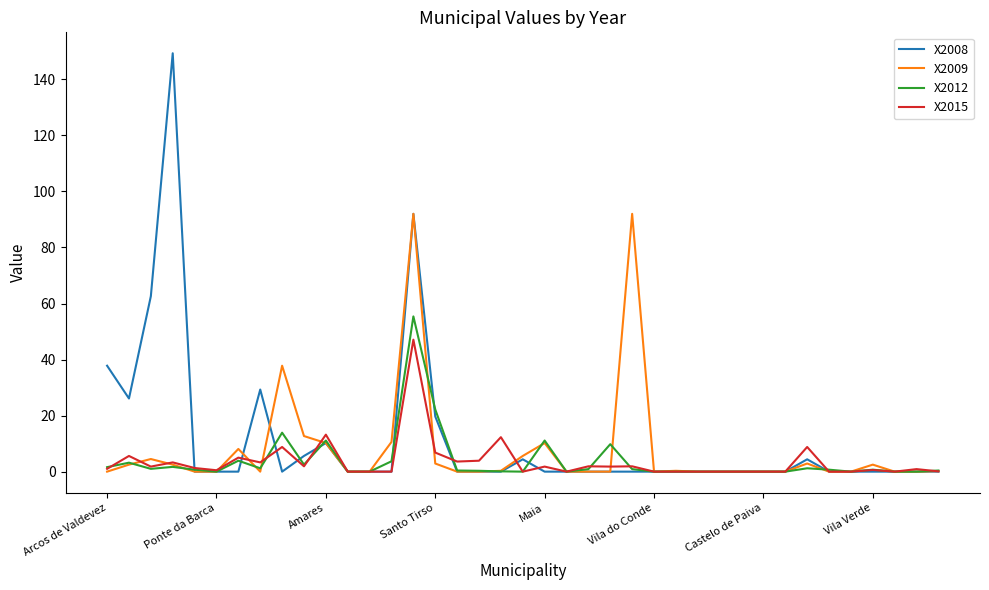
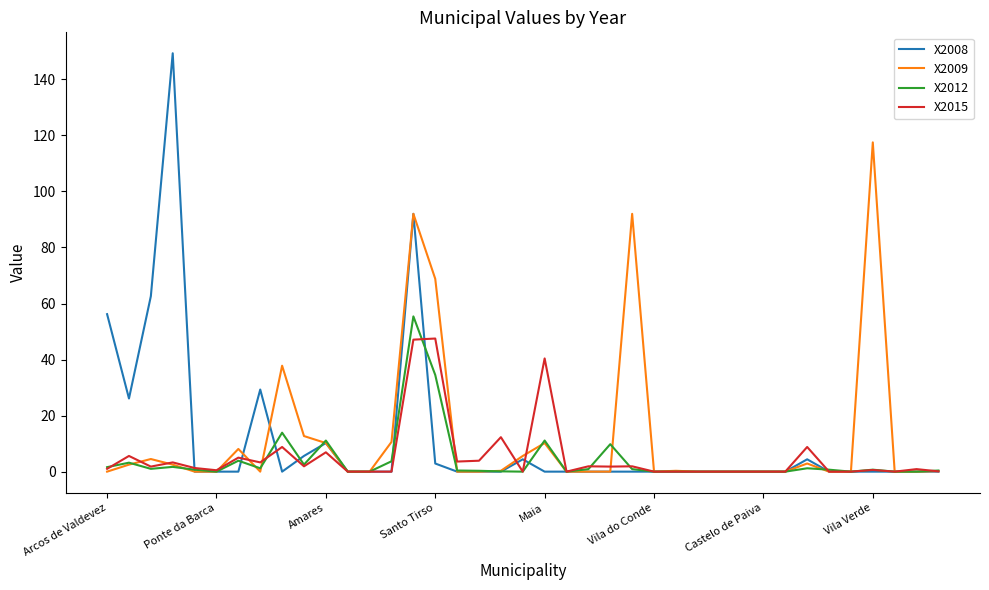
X2008, Arcos de Valdevez: 38 -> 56
X2015, Amares: 13 -> 7
X2008, Santo Tirso: 20 -> 3
X2009, Santo Tirso: 3 -> 69
X2012, Santo Tirso: 22 -> 35
X2015, Santo Tirso: 7 -> 48
X2015, Maia: 2 -> 40
X2009, Vila Verde: 3 -> 118
